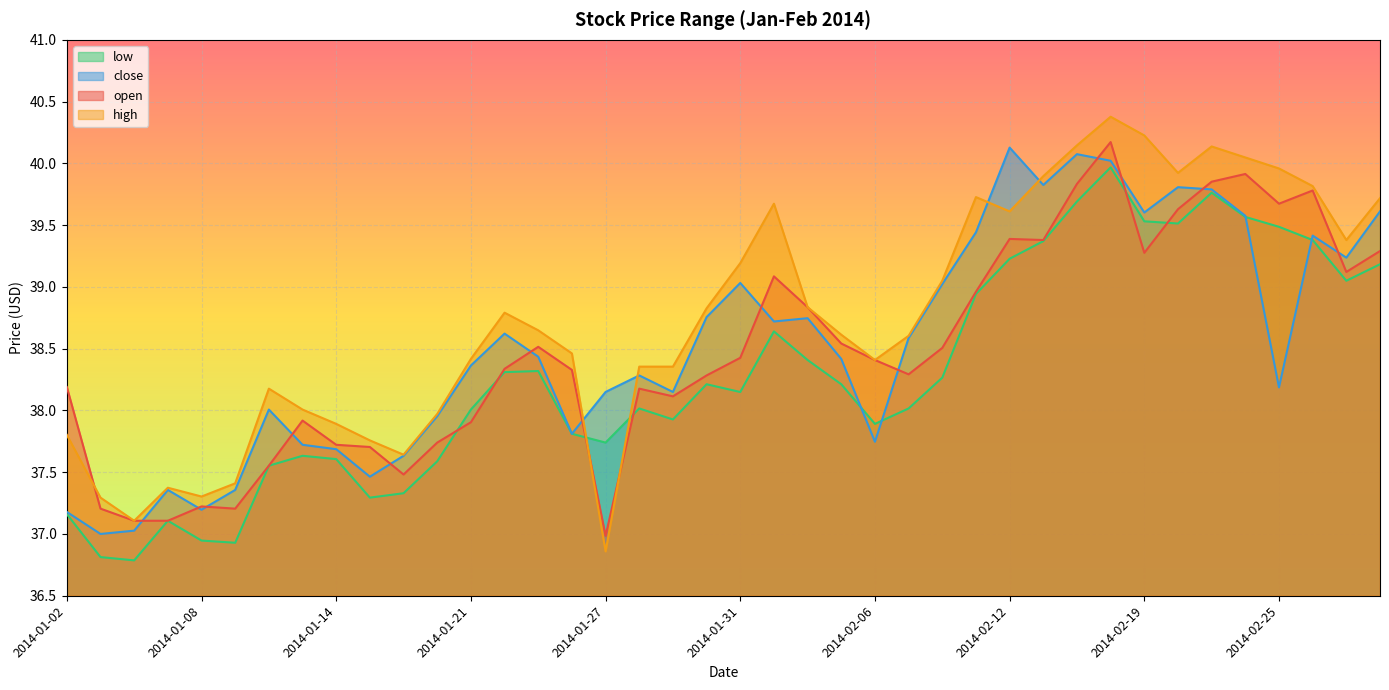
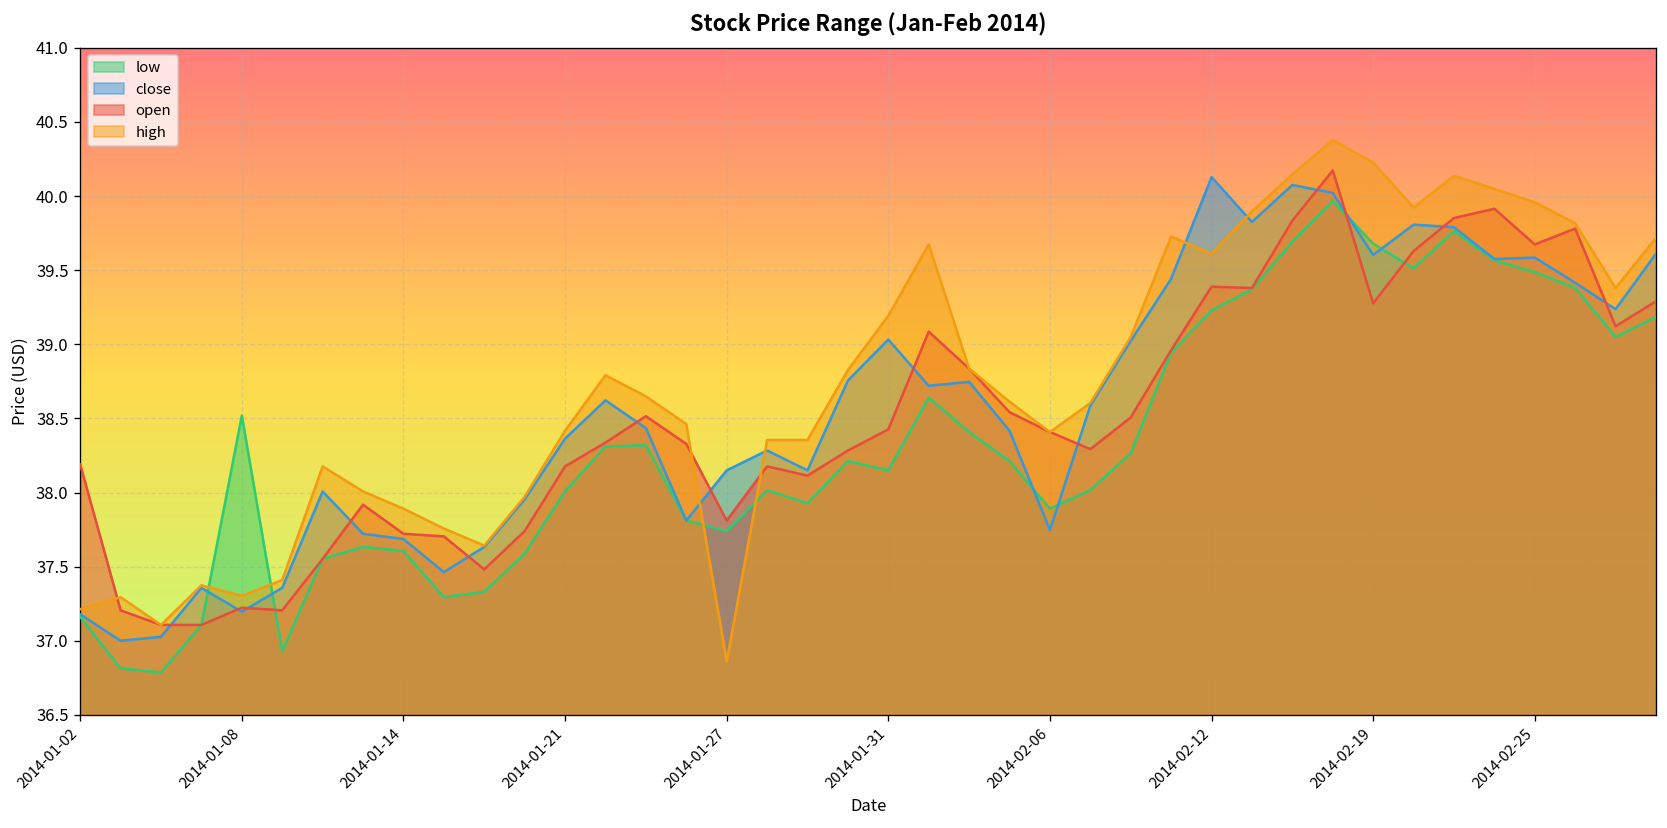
high, 2014-01-02: 37.80 -> 37.21
low, 2014-01-08: 36.95 -> 38.52
open, 2014-01-21: 37.90 -> 38.18
open, 2014-01-27: 36.99 -> 37.81
low, 2014-02-19: 39.53 -> 39.68
close, 2014-02-25: 38.19 -> 39.58
